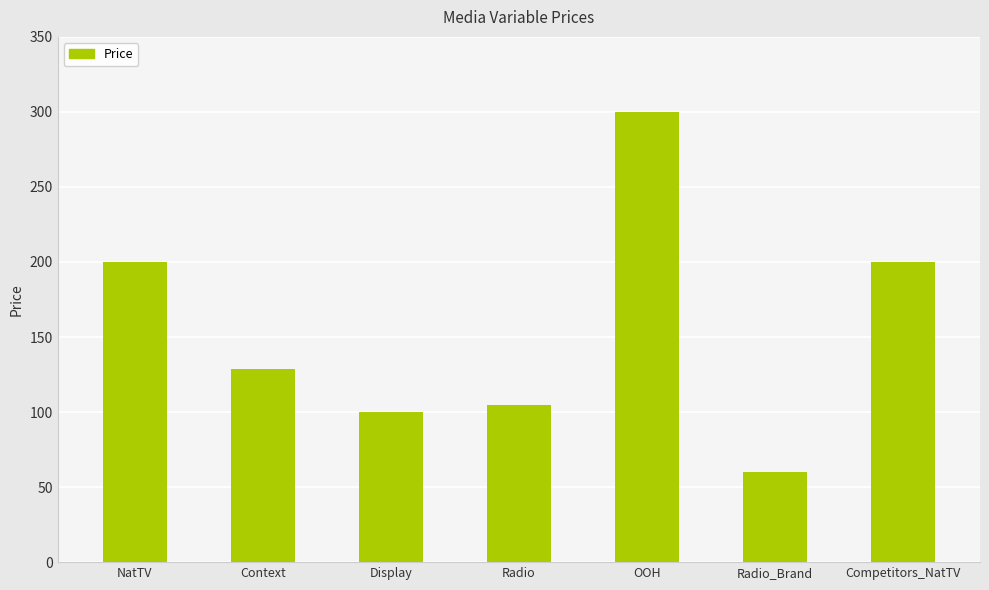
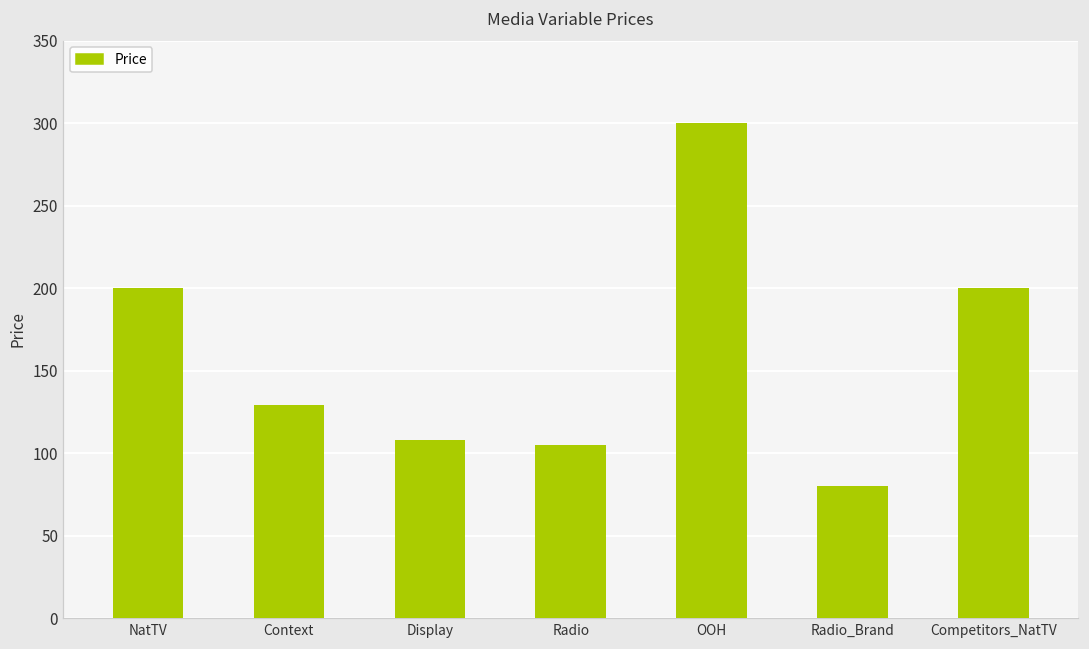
Display: 100 -> 108
Radio_Brand: 60 -> 80
